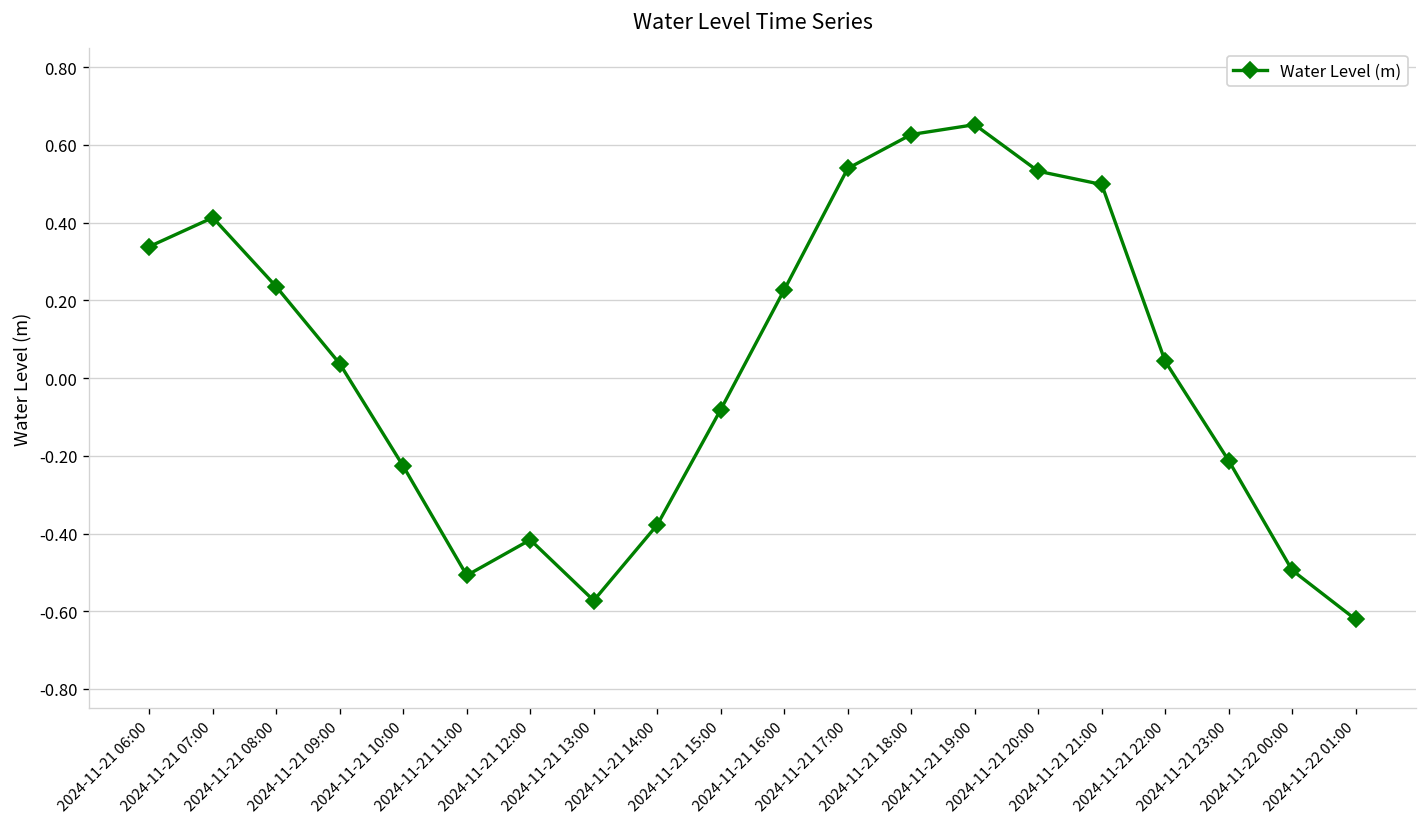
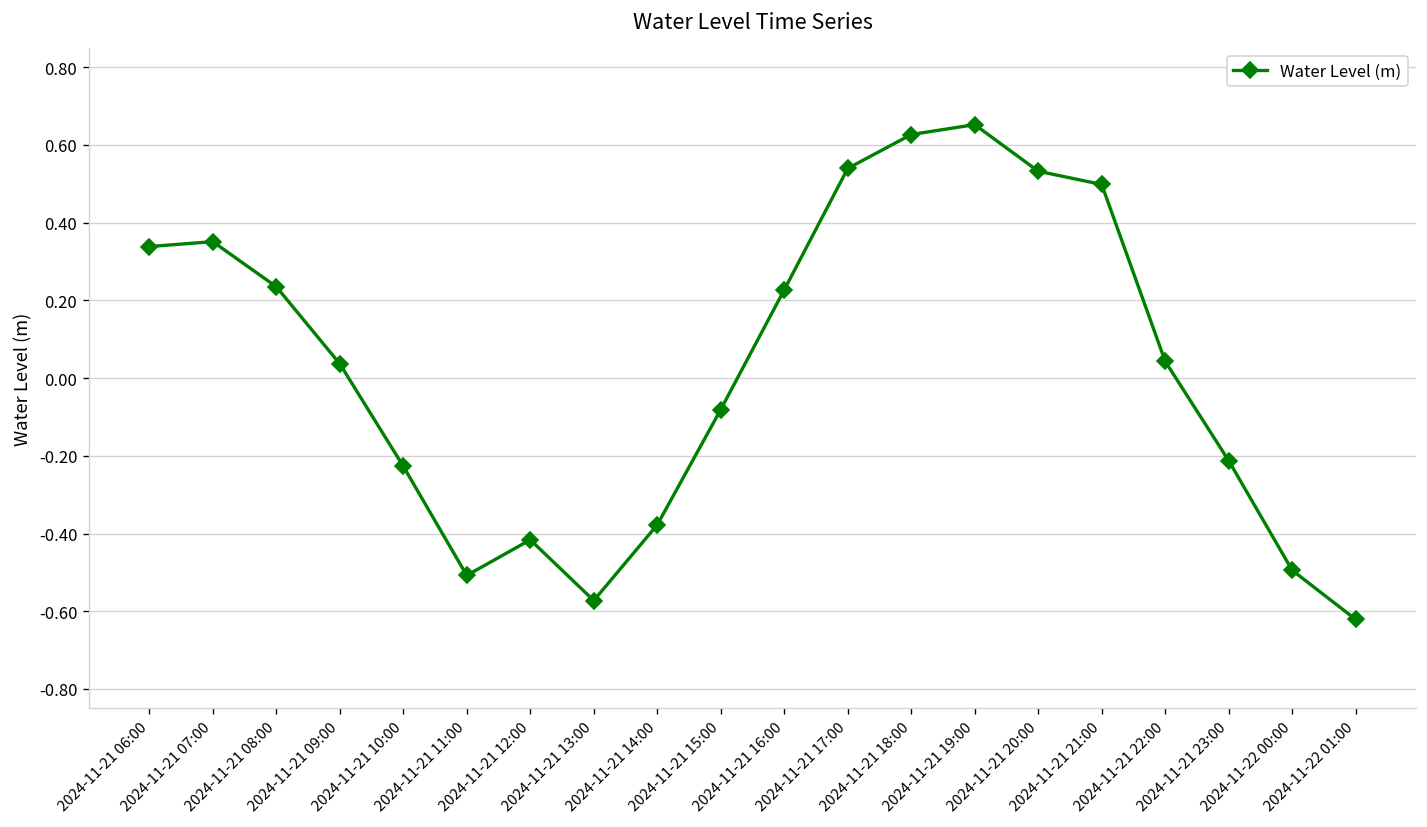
2024-11-21 07:00: 0.41 -> 0.35
